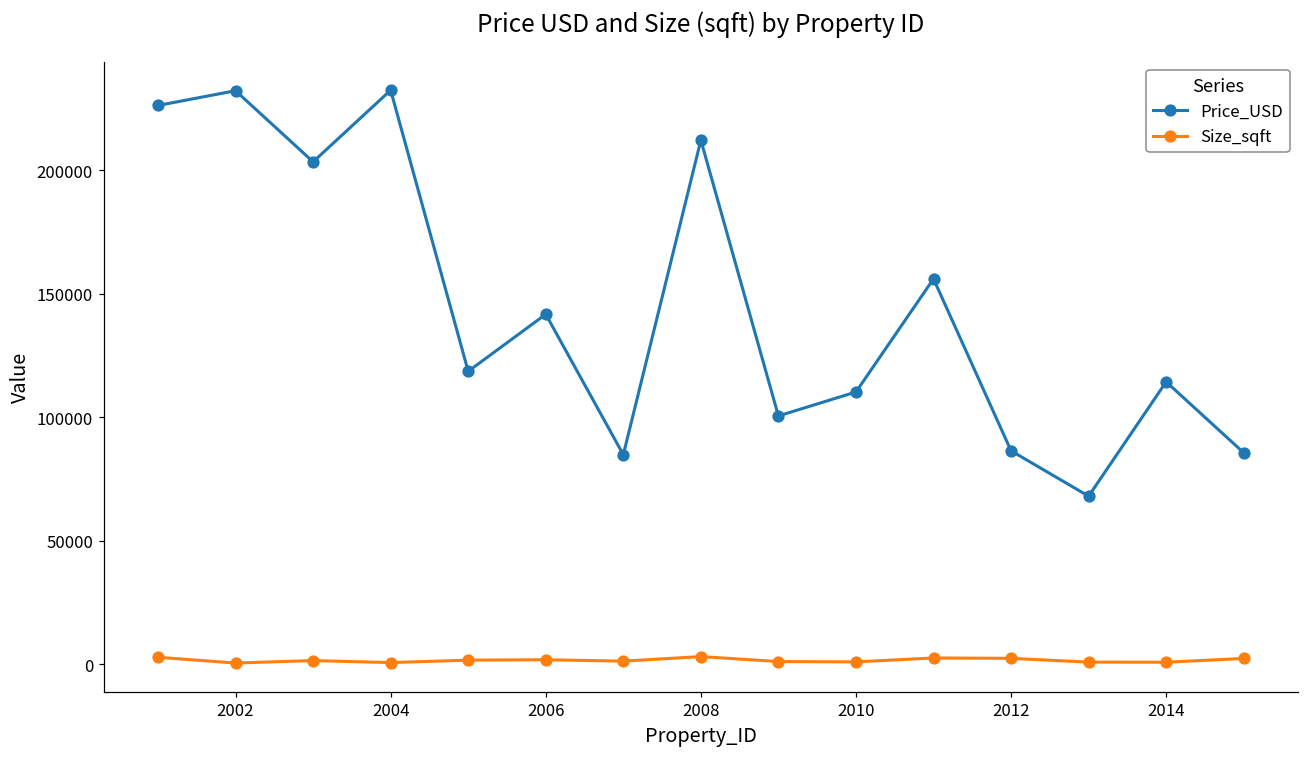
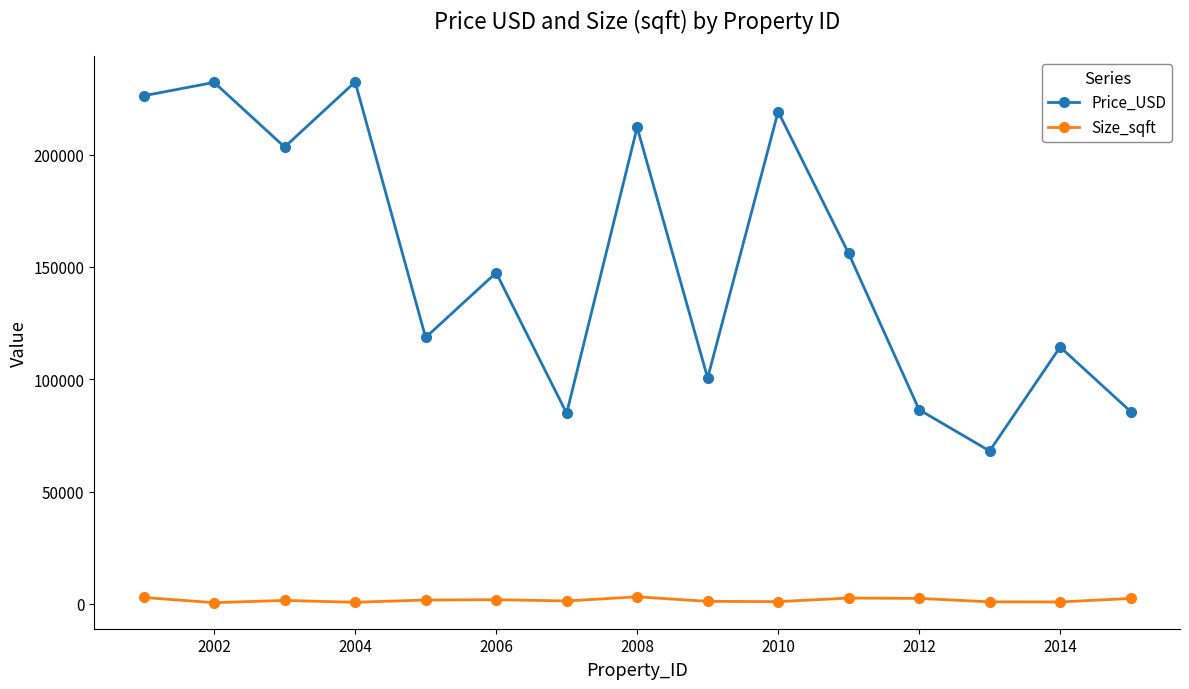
Price_USD, 2006: 142000 -> 147000
Price_USD, 2010: 110000 -> 219000
